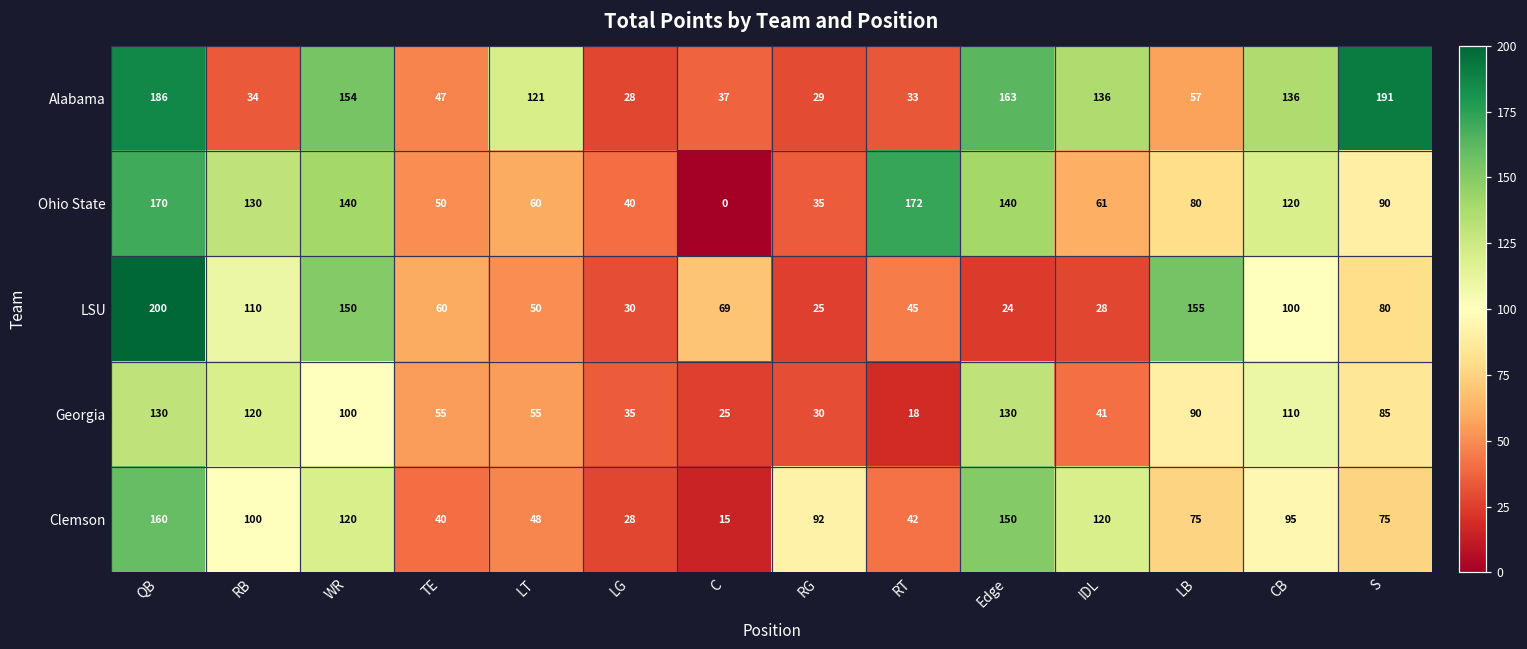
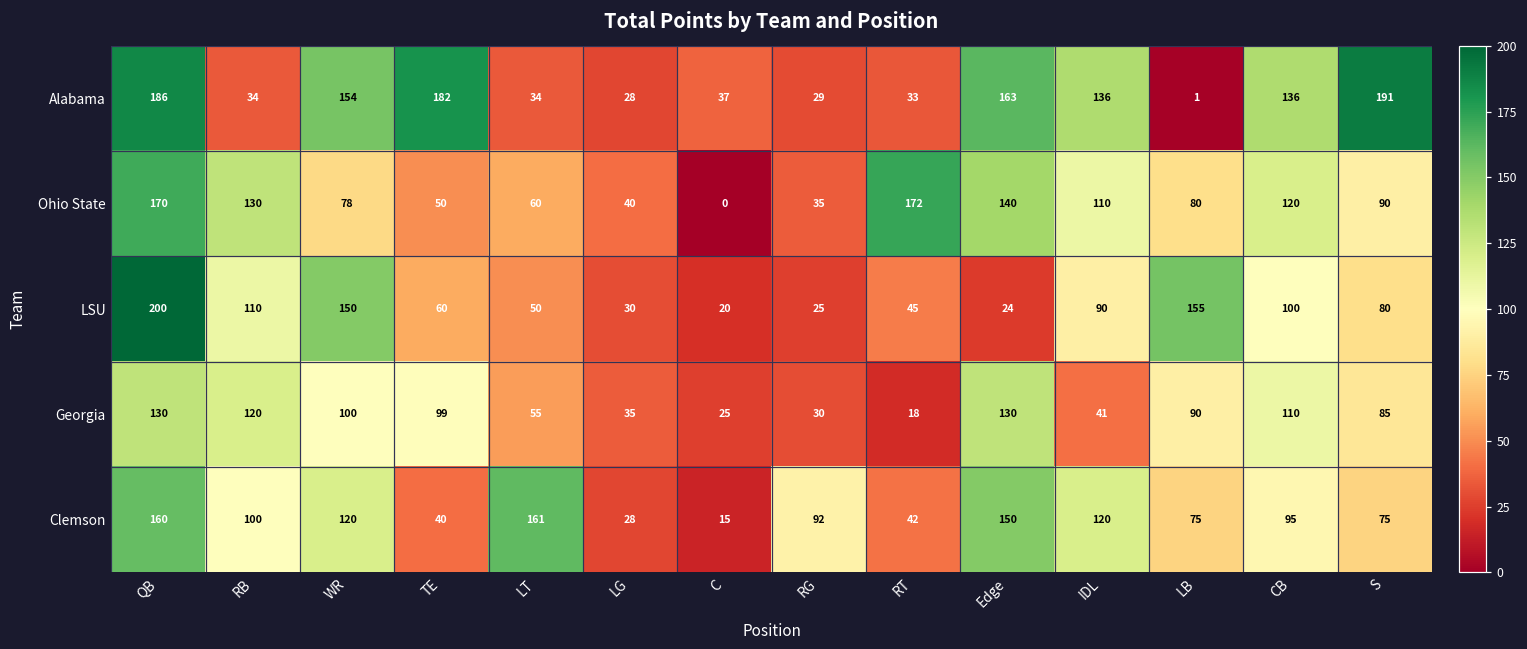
Alabama, TE: 47 -> 182
Alabama, LT: 121 -> 34
Alabama, LB: 57 -> 1
Ohio State, WR: 140 -> 78
Ohio State, IDL: 61 -> 110
LSU, C: 69 -> 20
LSU, IDL: 28 -> 90
Georgia, TE: 55 -> 99
Clemson, LT: 48 -> 161
